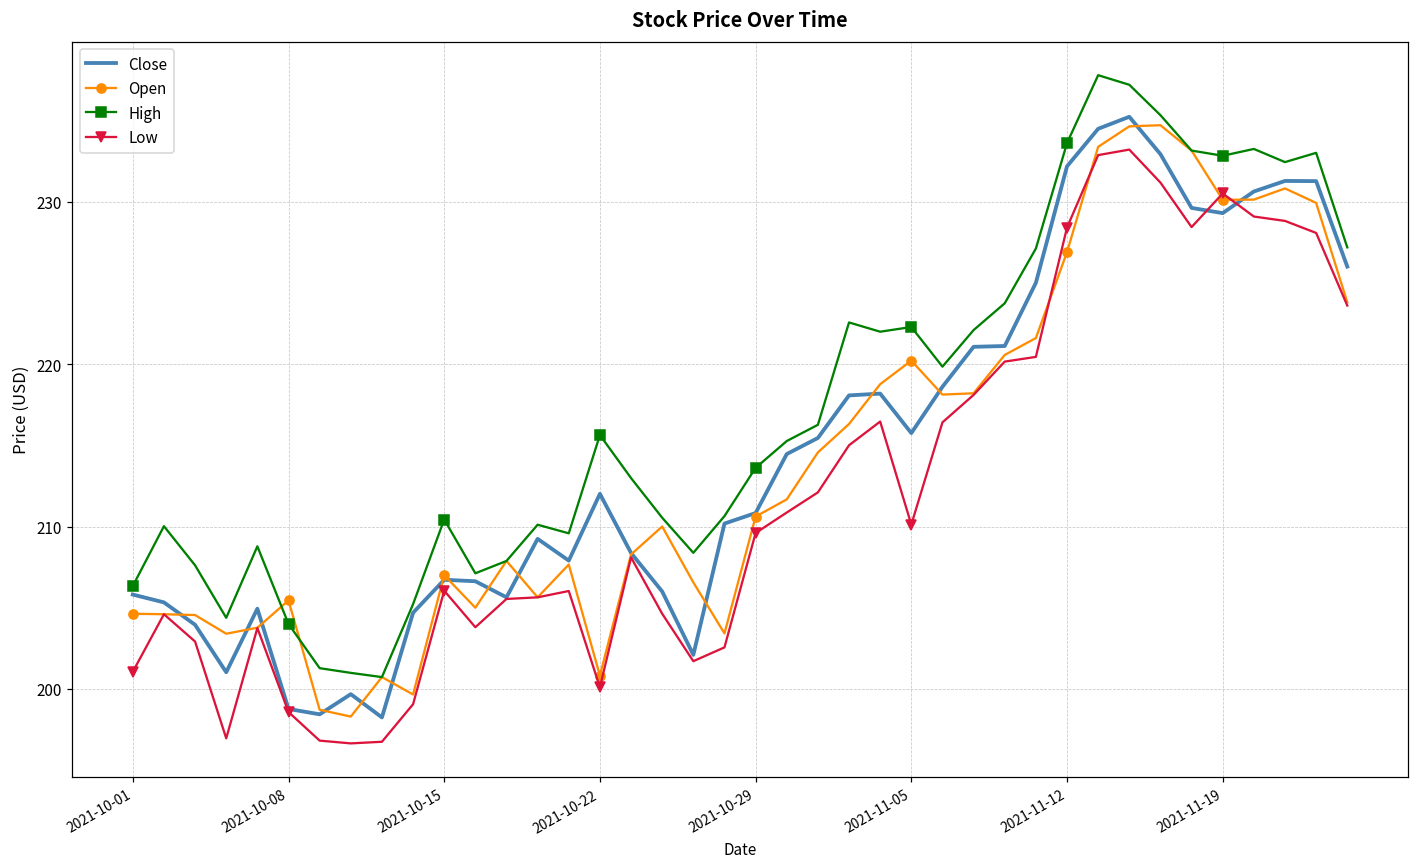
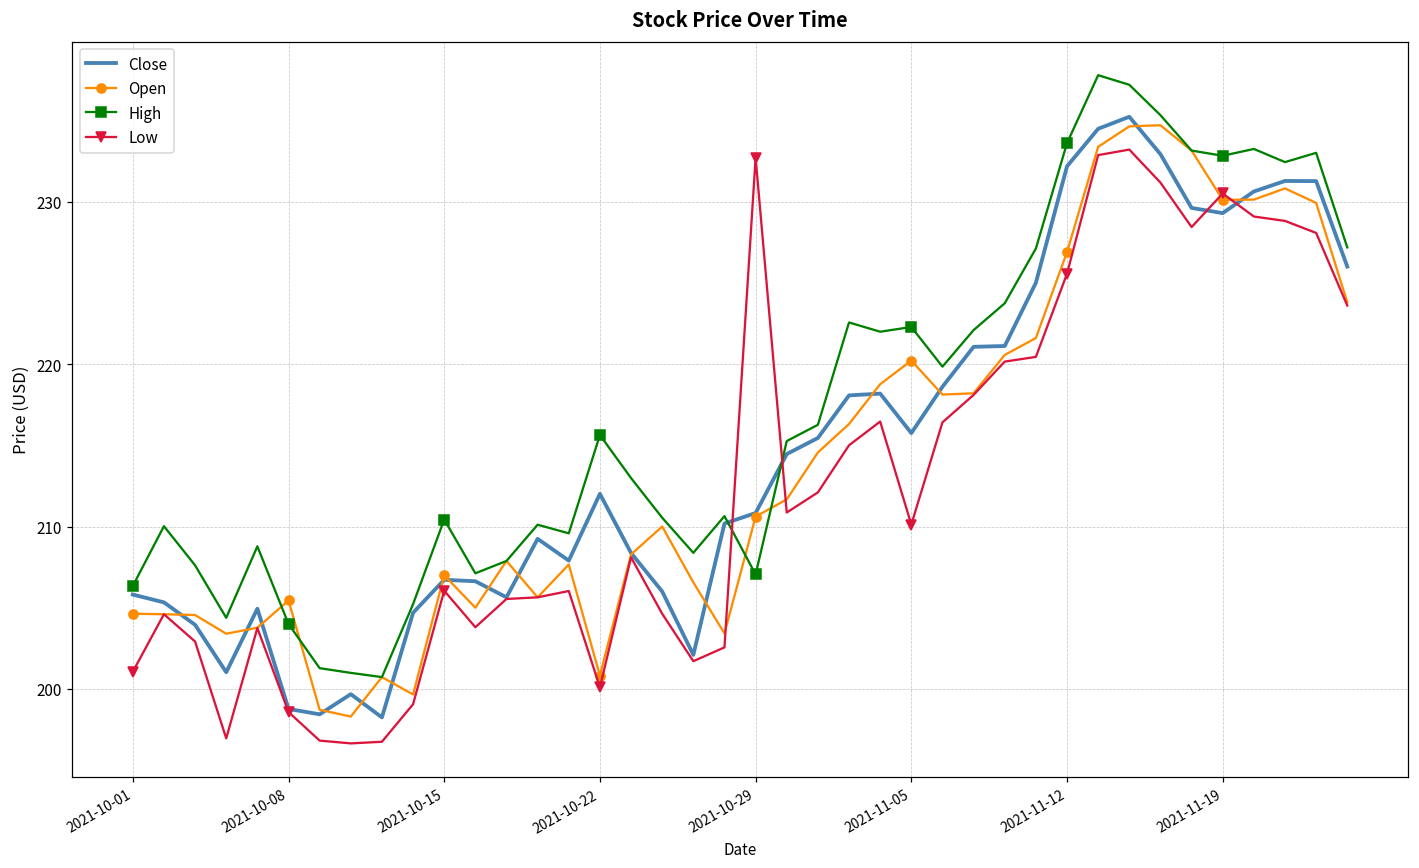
High, 2021-10-29: 213.6 -> 207.1
Low, 2021-10-29: 209.6 -> 232.7
Low, 2021-11-12: 228.4 -> 225.6
